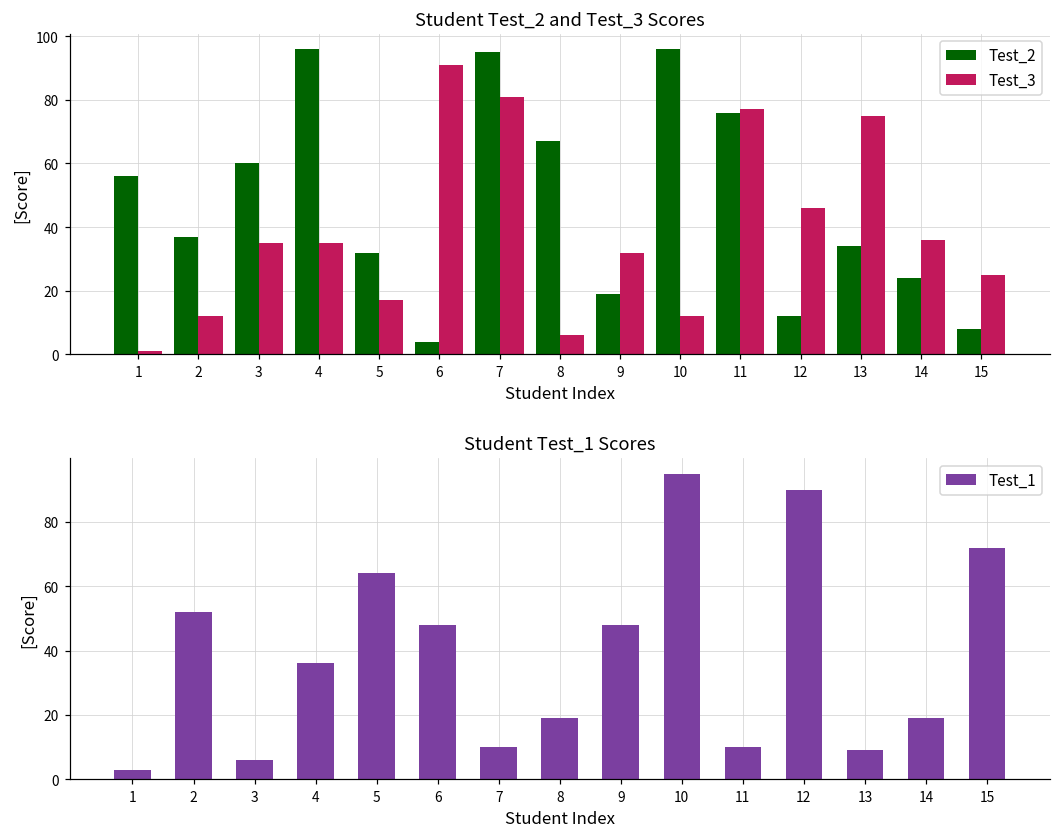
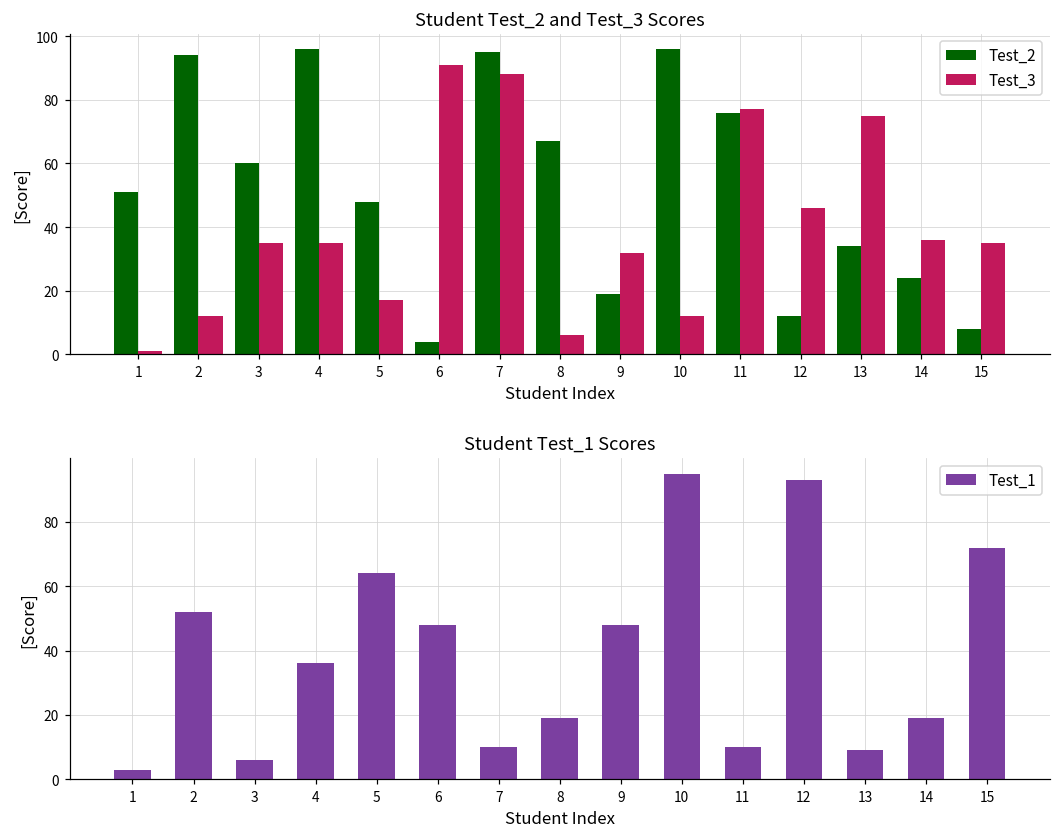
Student Test_2 and Test_3 Scores, Test_2, 1: 56 -> 51
Student Test_2 and Test_3 Scores, Test_2, 2: 37 -> 94
Student Test_2 and Test_3 Scores, Test_2, 5: 32 -> 48
Student Test_2 and Test_3 Scores, Test_3, 7: 81 -> 88
Student Test_2 and Test_3 Scores, Test_3, 15: 25 -> 35
Student Test_1 Scores, 12: 90 -> 93
